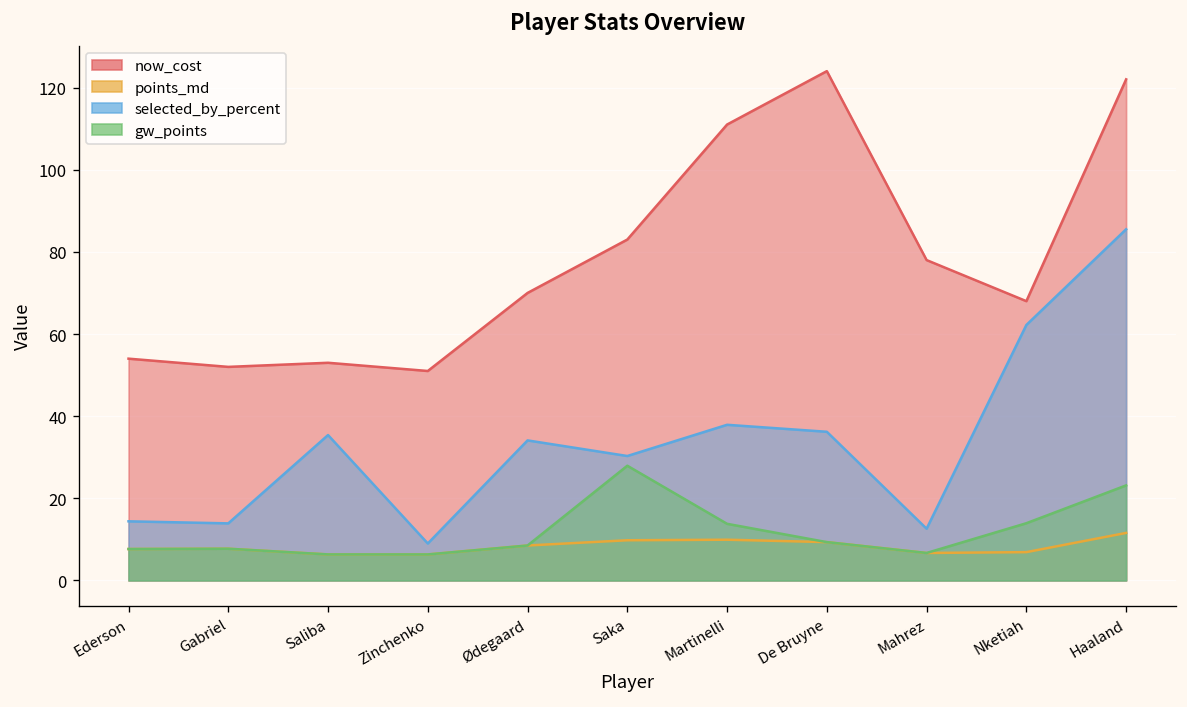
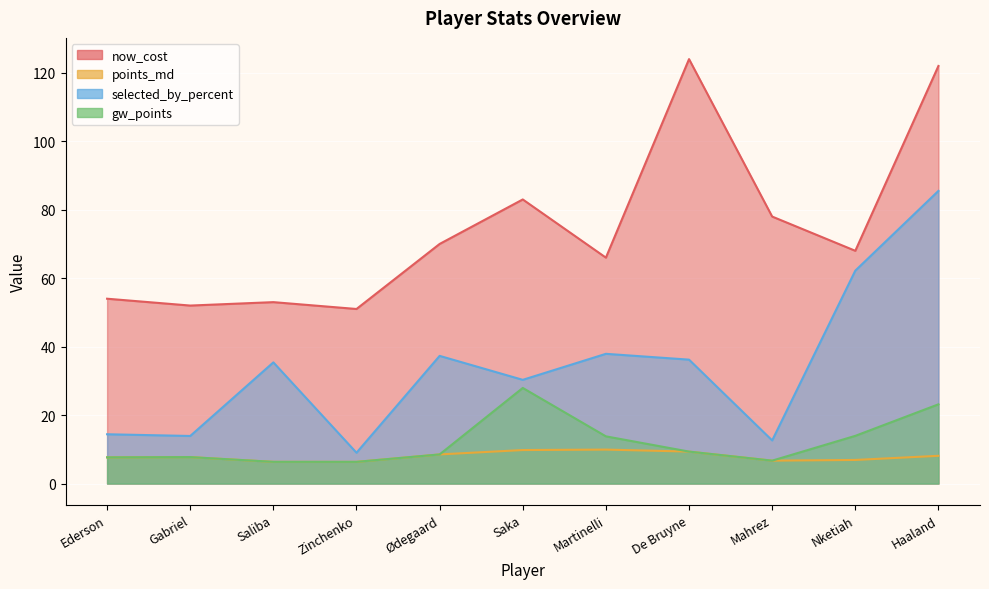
selected_by_percent, Ødegaard: 34 -> 37
now_cost, Martinelli: 111 -> 66
points_md, Haaland: 12 -> 8
